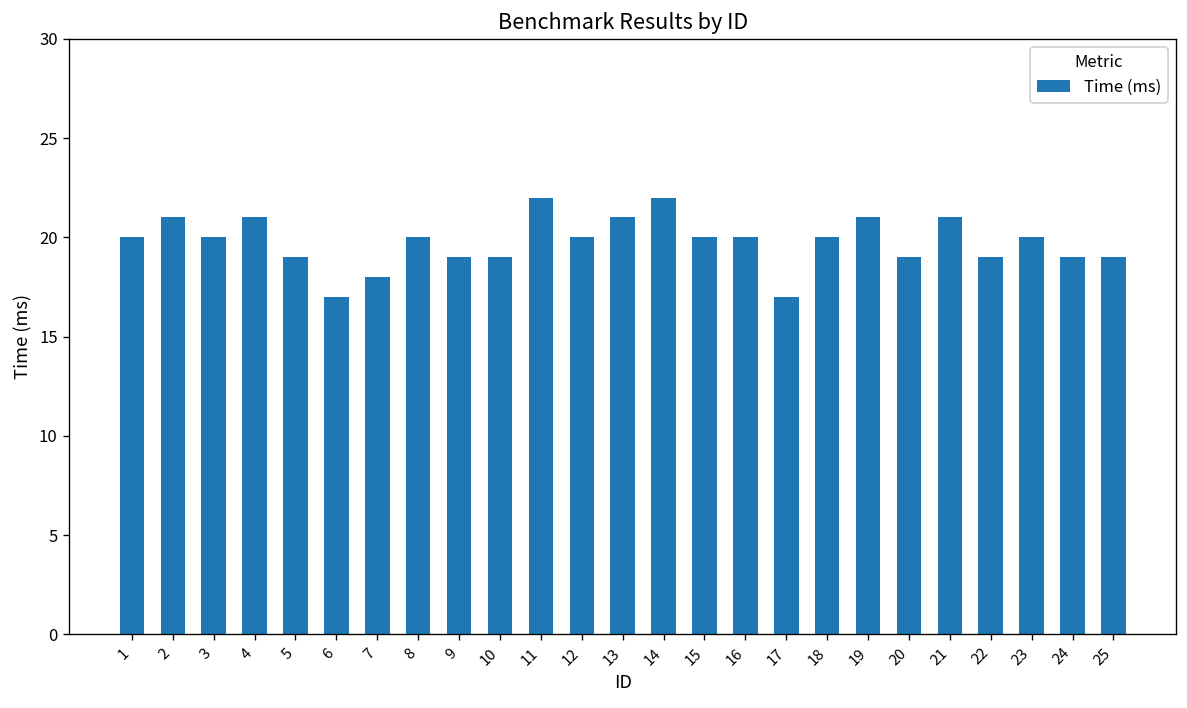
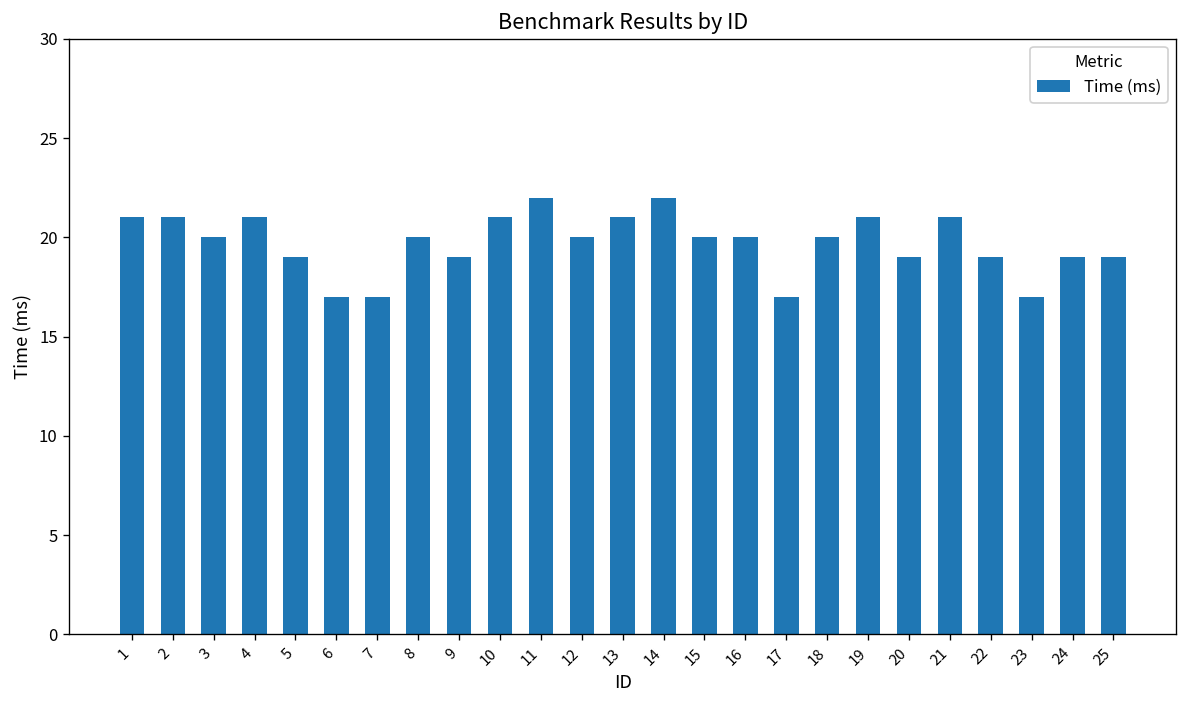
1: 20 -> 21
7: 18 -> 17
10: 19 -> 21
23: 20 -> 17
